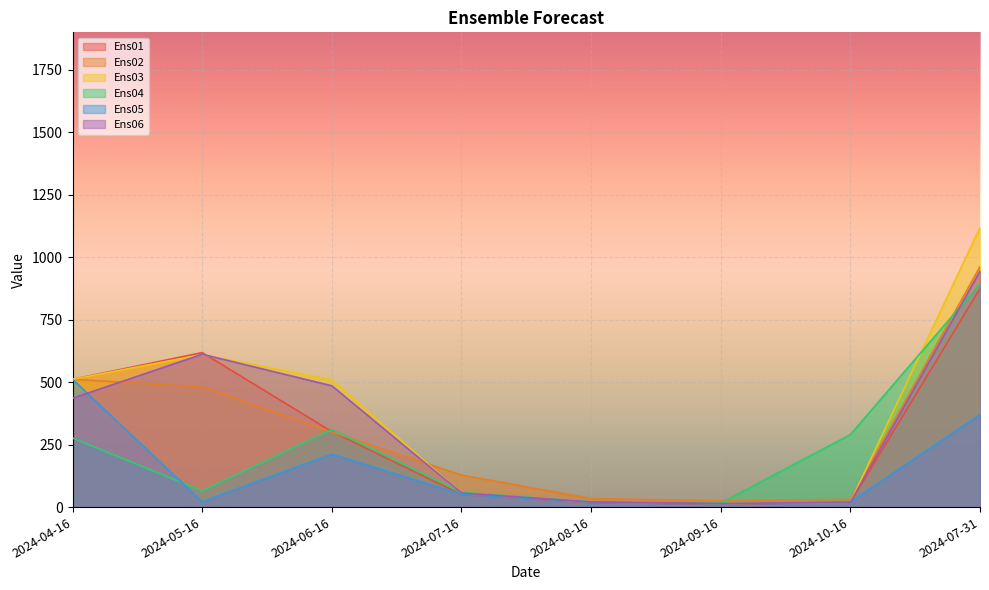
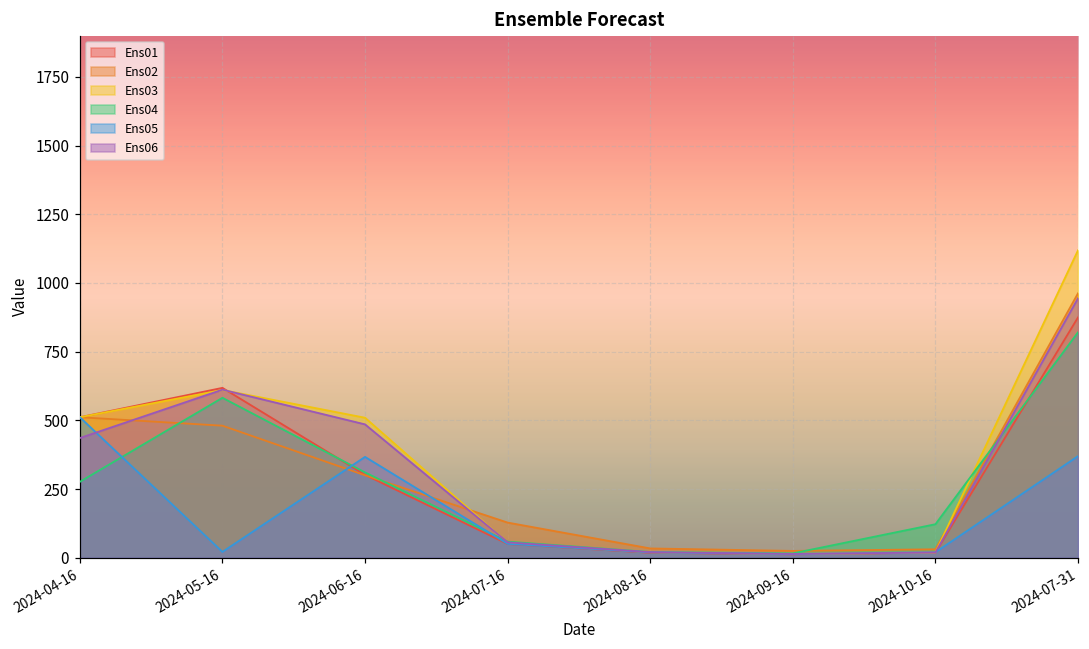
Ens04, 2024-05-16: 60 -> 580
Ens05, 2024-06-16: 210 -> 370
Ens04, 2024-10-16: 290 -> 120
Ens04, 2024-07-31: 890 -> 820
